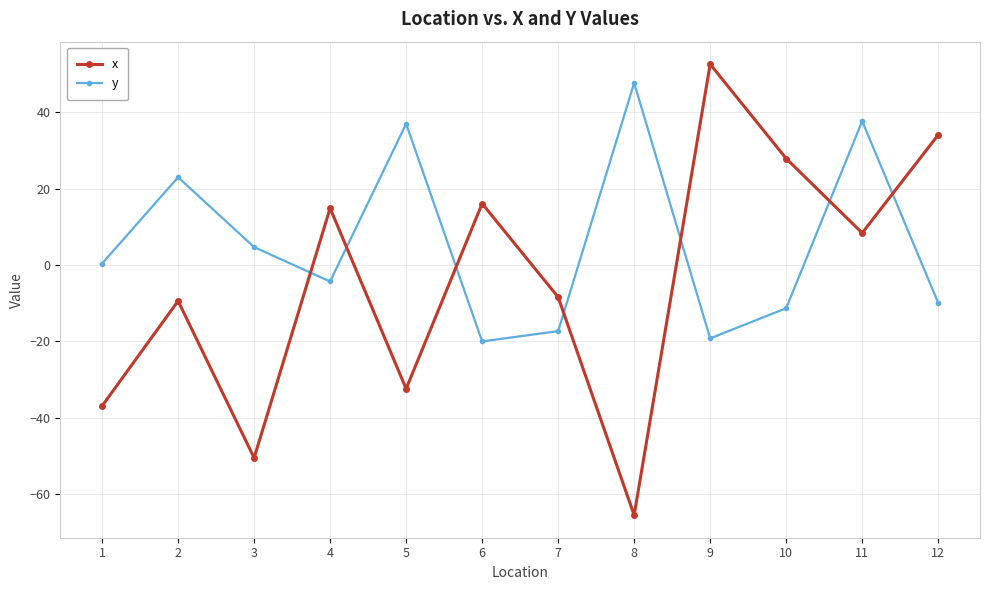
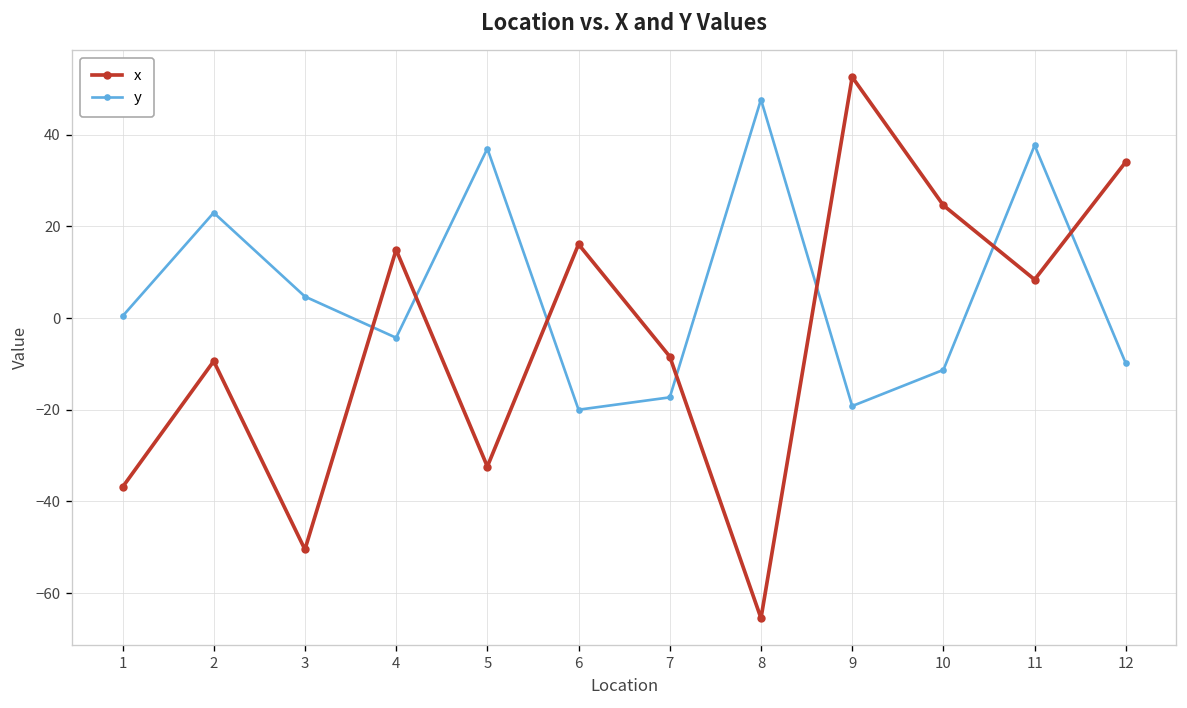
x, 10: 28 -> 25
